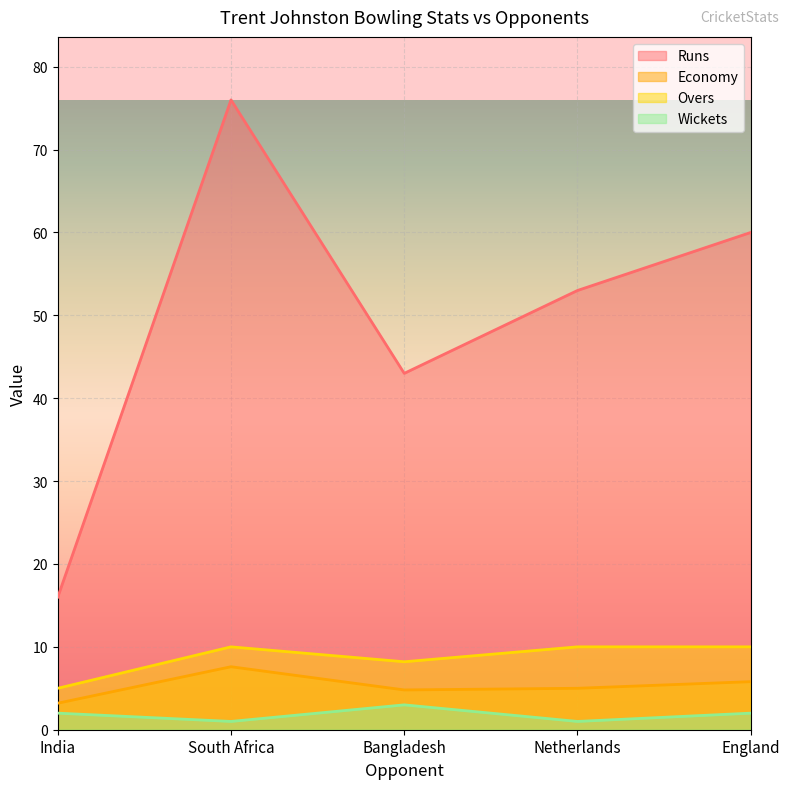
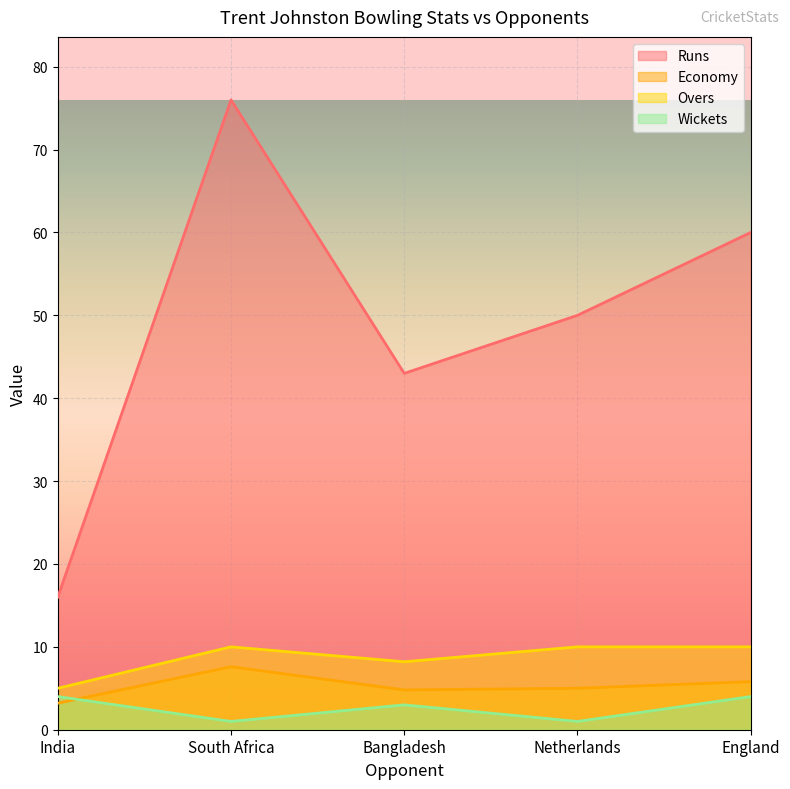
Wickets, India: 2 -> 4
Runs, Netherlands: 53 -> 50
Wickets, England: 2 -> 4
